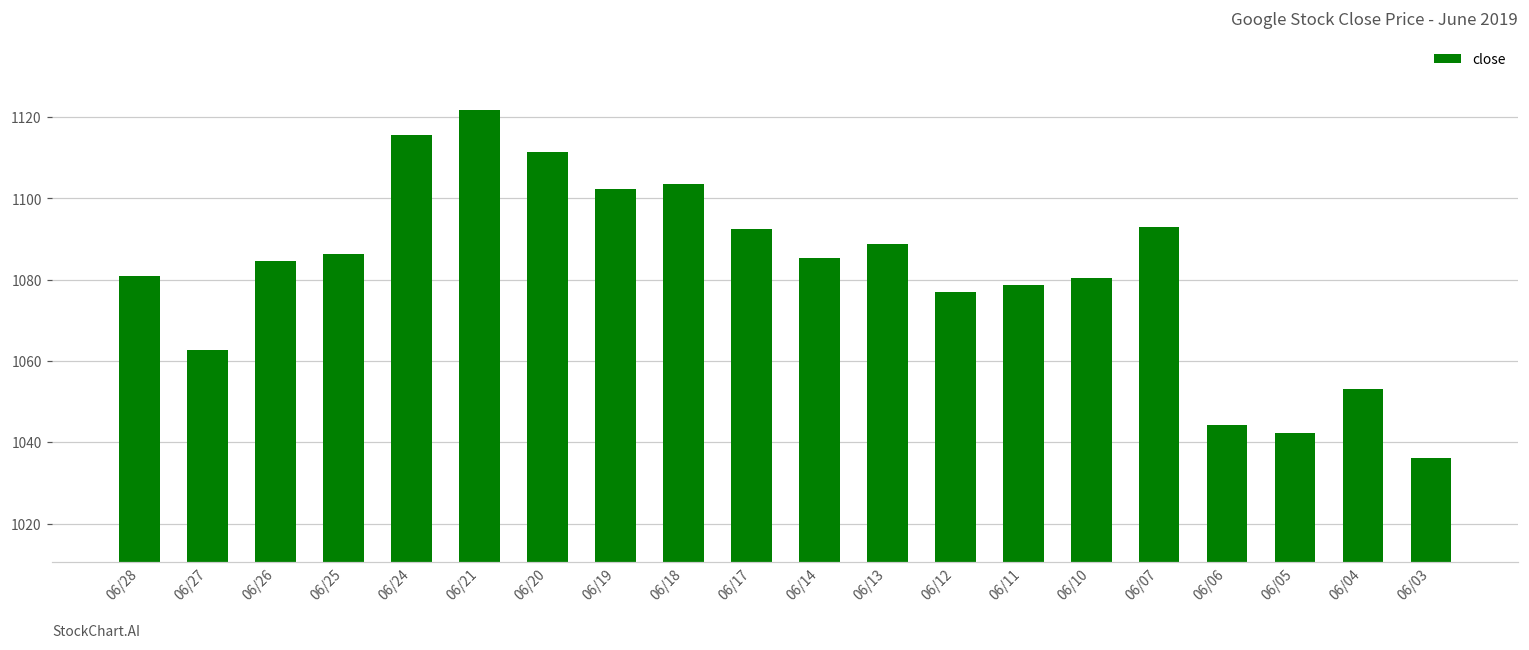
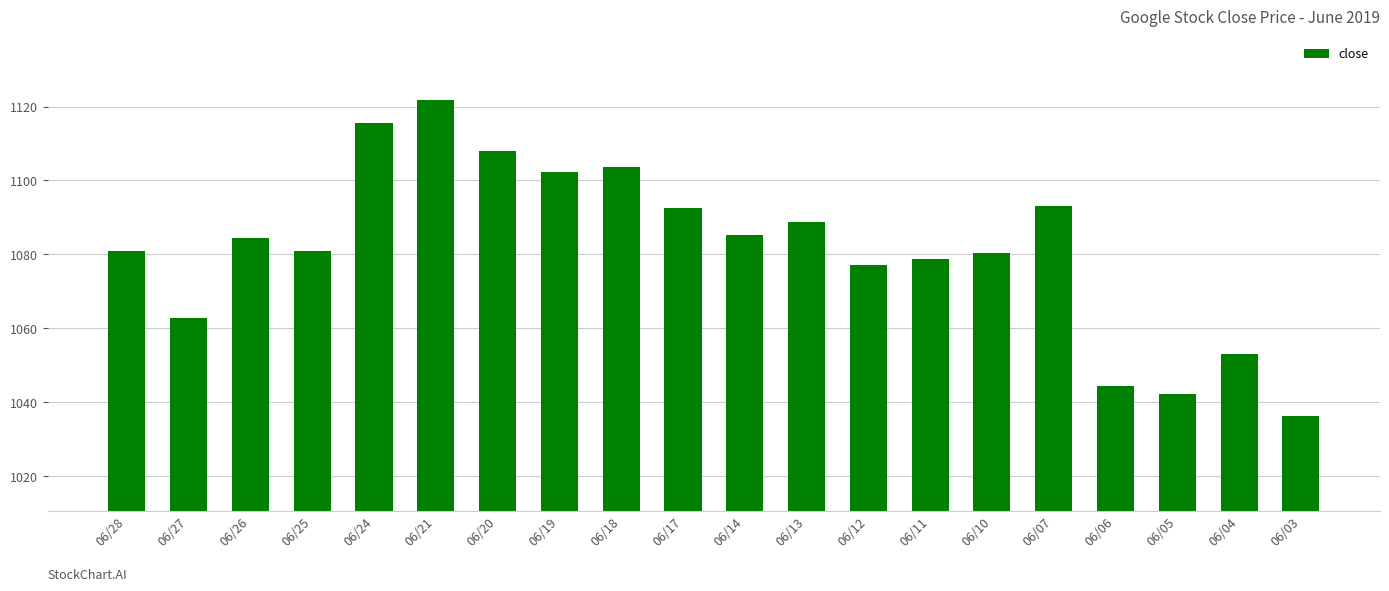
06/25: 1086 -> 1081
06/20: 1111 -> 1108
